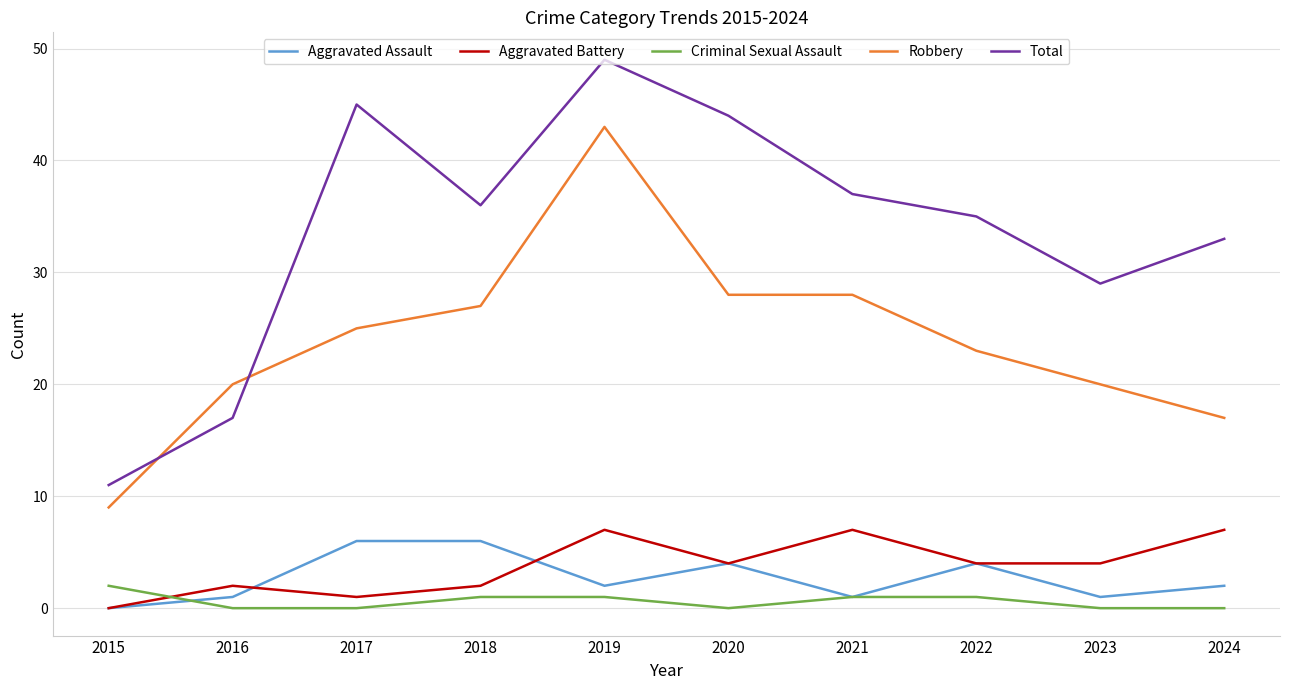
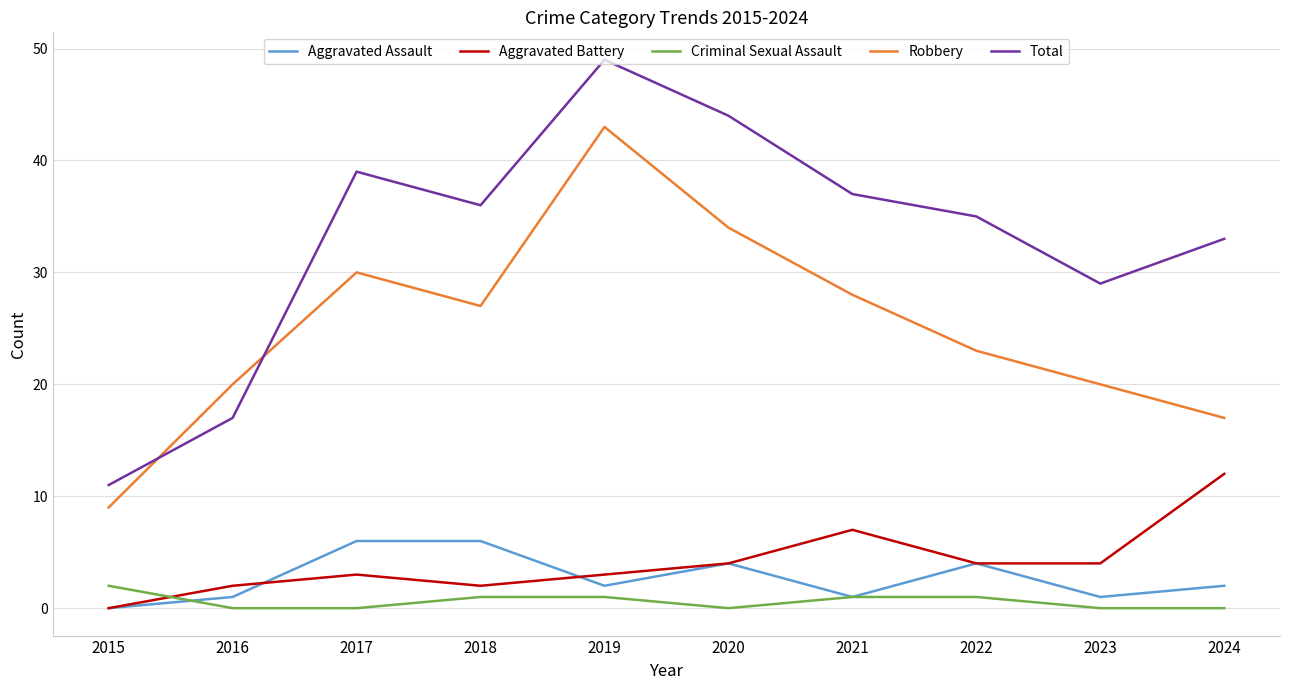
Aggravated Battery, 2017: 1 -> 3
Robbery, 2017: 25 -> 30
Total, 2017: 45 -> 39
Aggravated Battery, 2019: 7 -> 3
Robbery, 2020: 28 -> 34
Aggravated Battery, 2024: 7 -> 12
